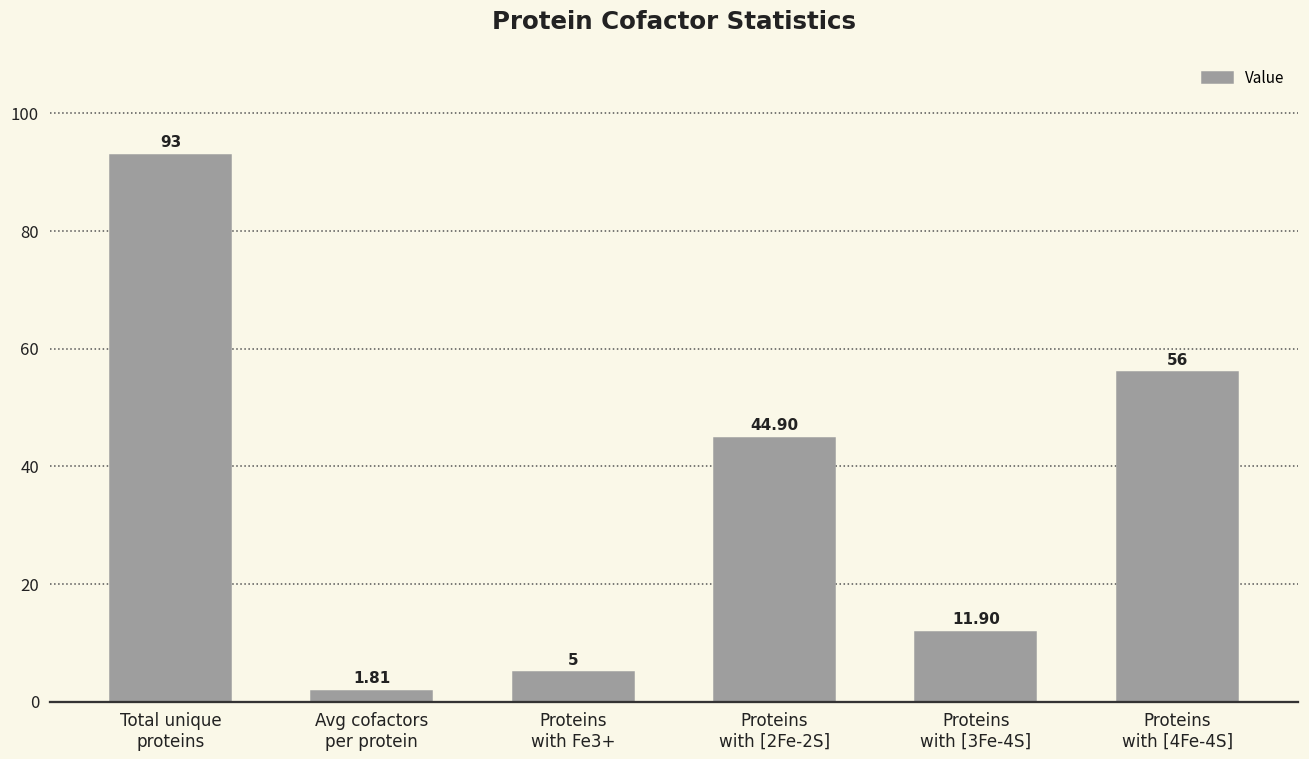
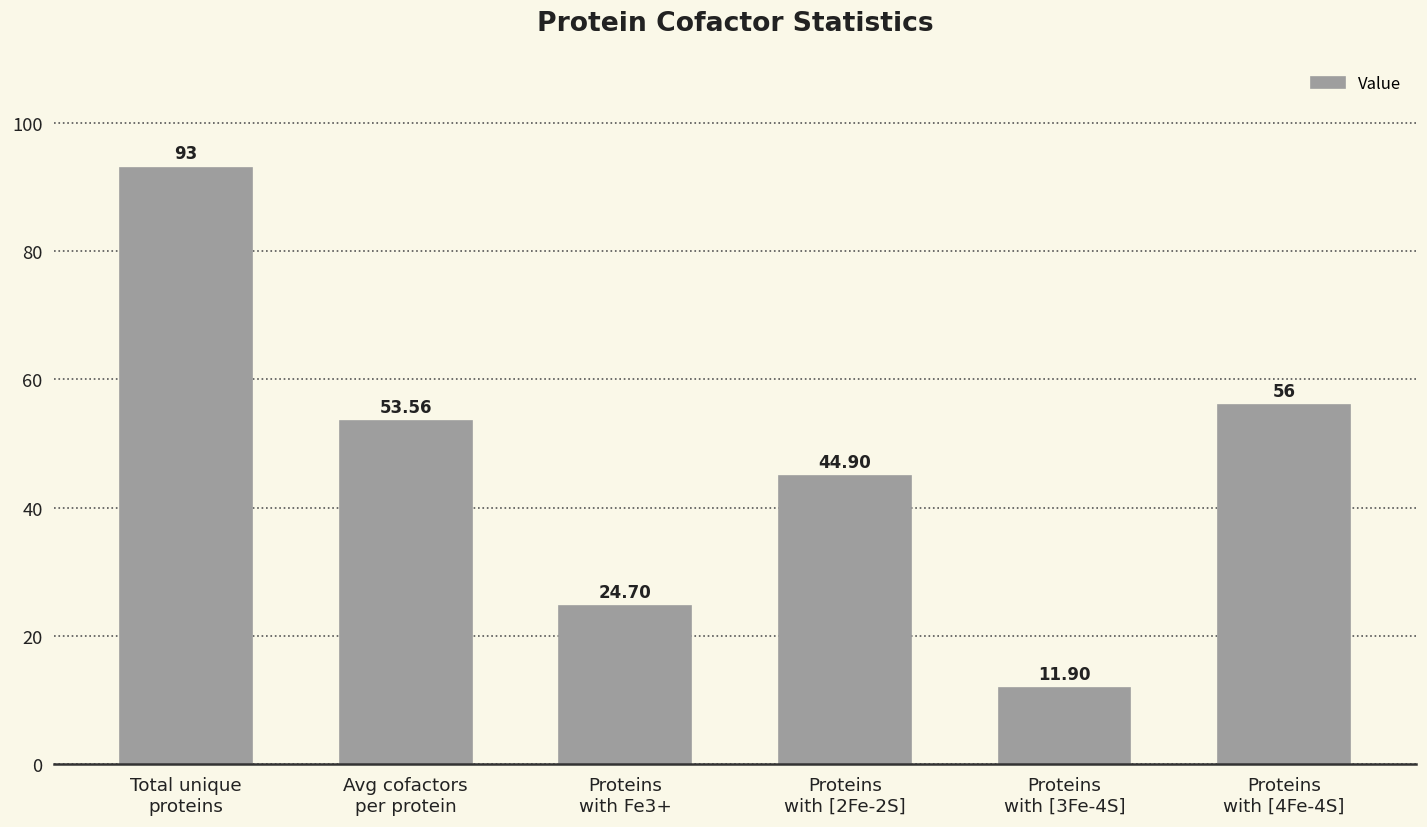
Avg cofactors per protein: 1.81 -> 53.56
Proteins with Fe3+: 5 -> 24.70
